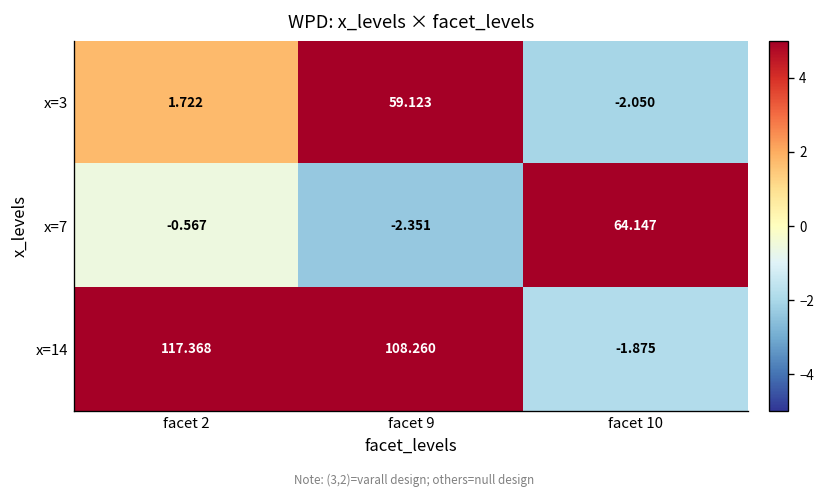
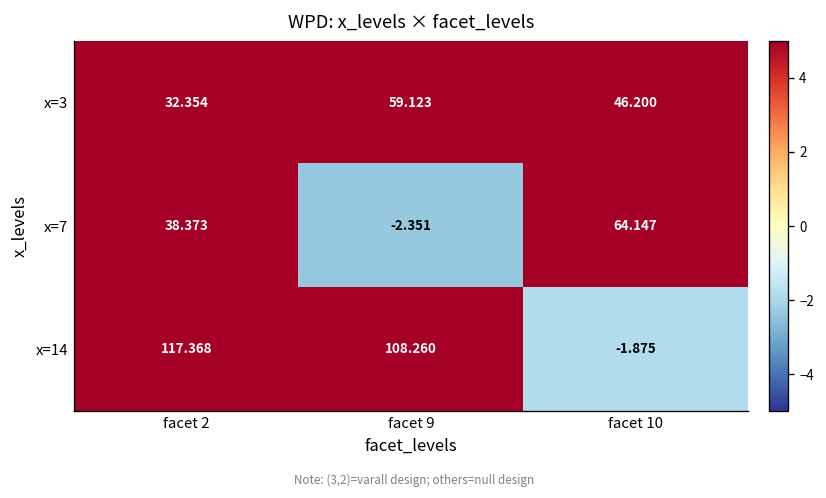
x=3, facet 2: 1.722 -> 32.354
x=3, facet 10: -2.050 -> 46.200
x=7, facet 2: -0.567 -> 38.373
